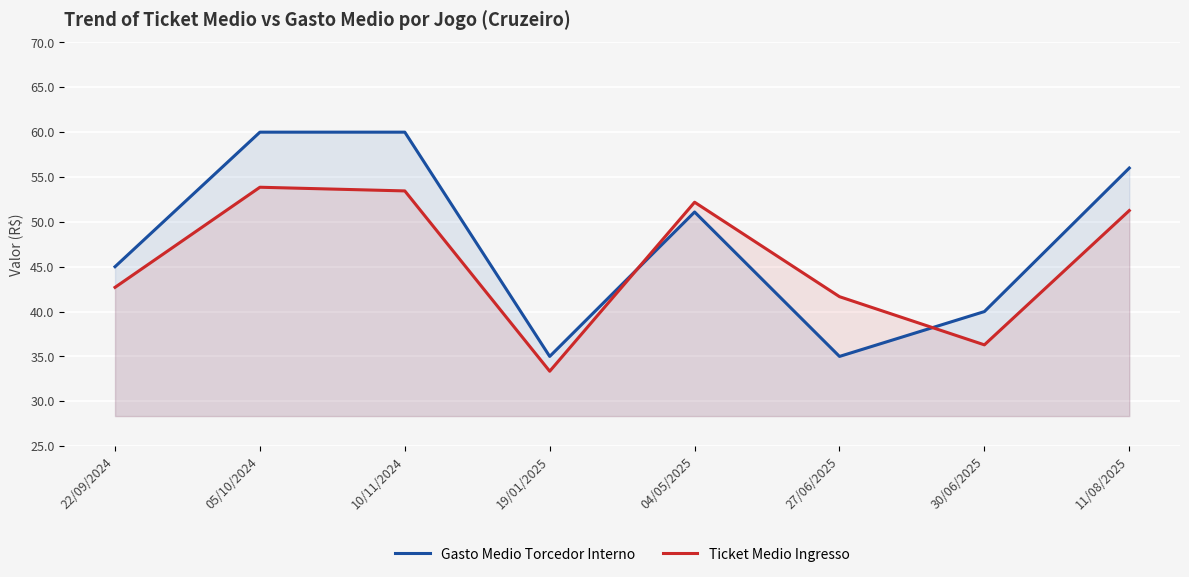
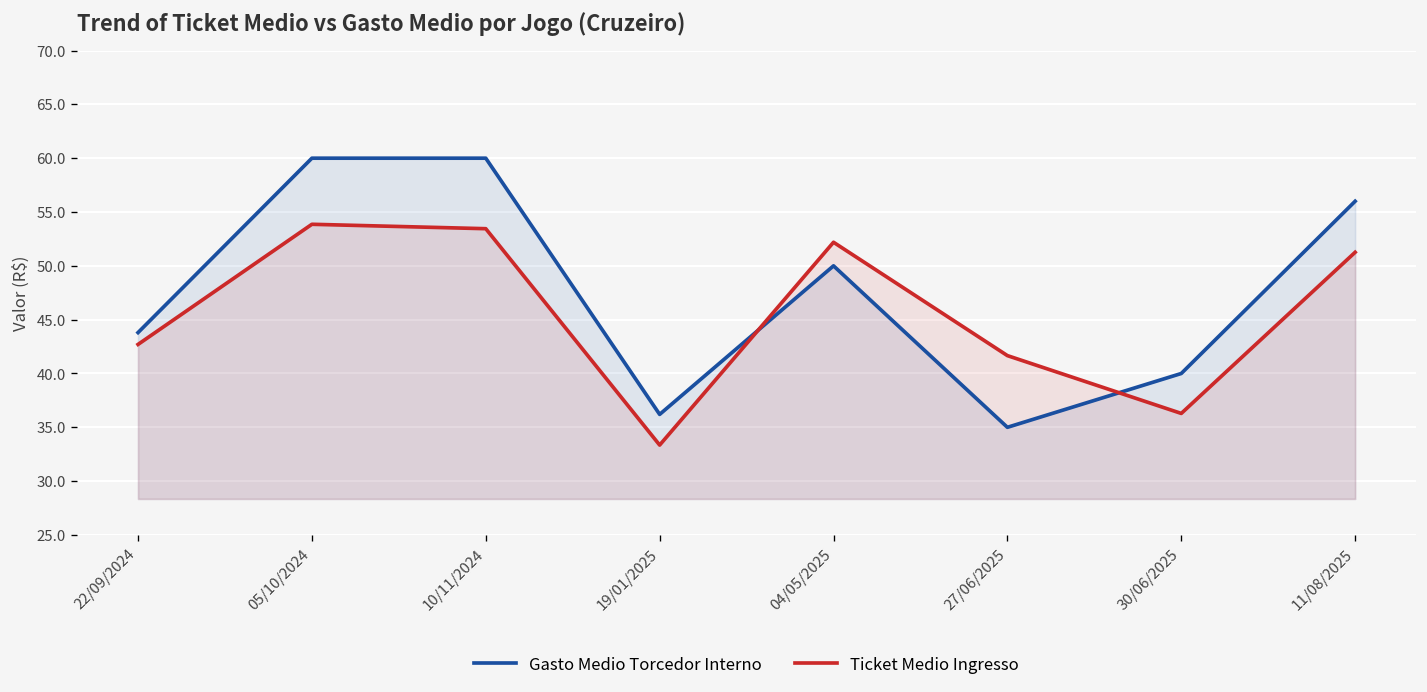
Gasto Medio Torcedor Interno, 22/09/2024: 45 -> 44
Gasto Medio Torcedor Interno, 19/01/2025: 35 -> 36
Gasto Medio Torcedor Interno, 04/05/2025: 51 -> 50
